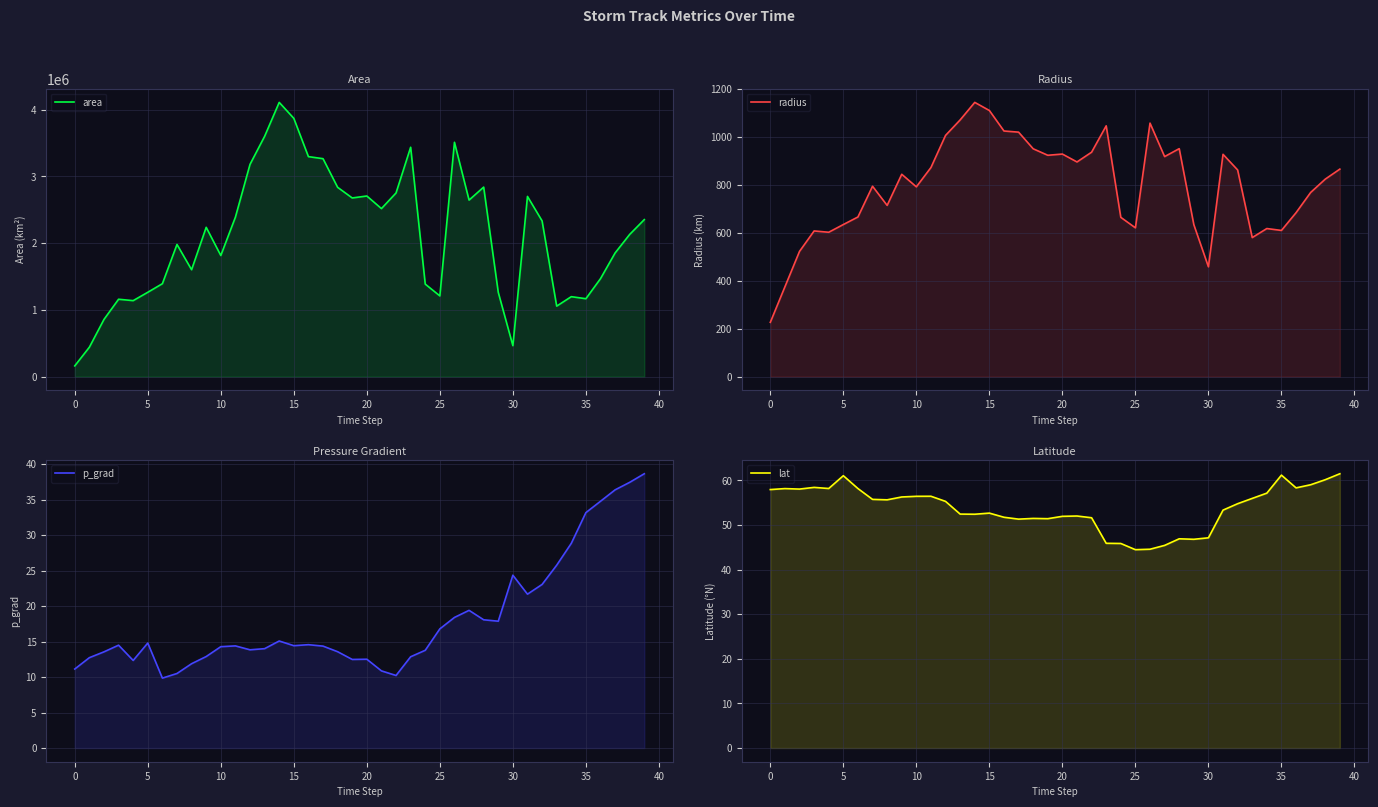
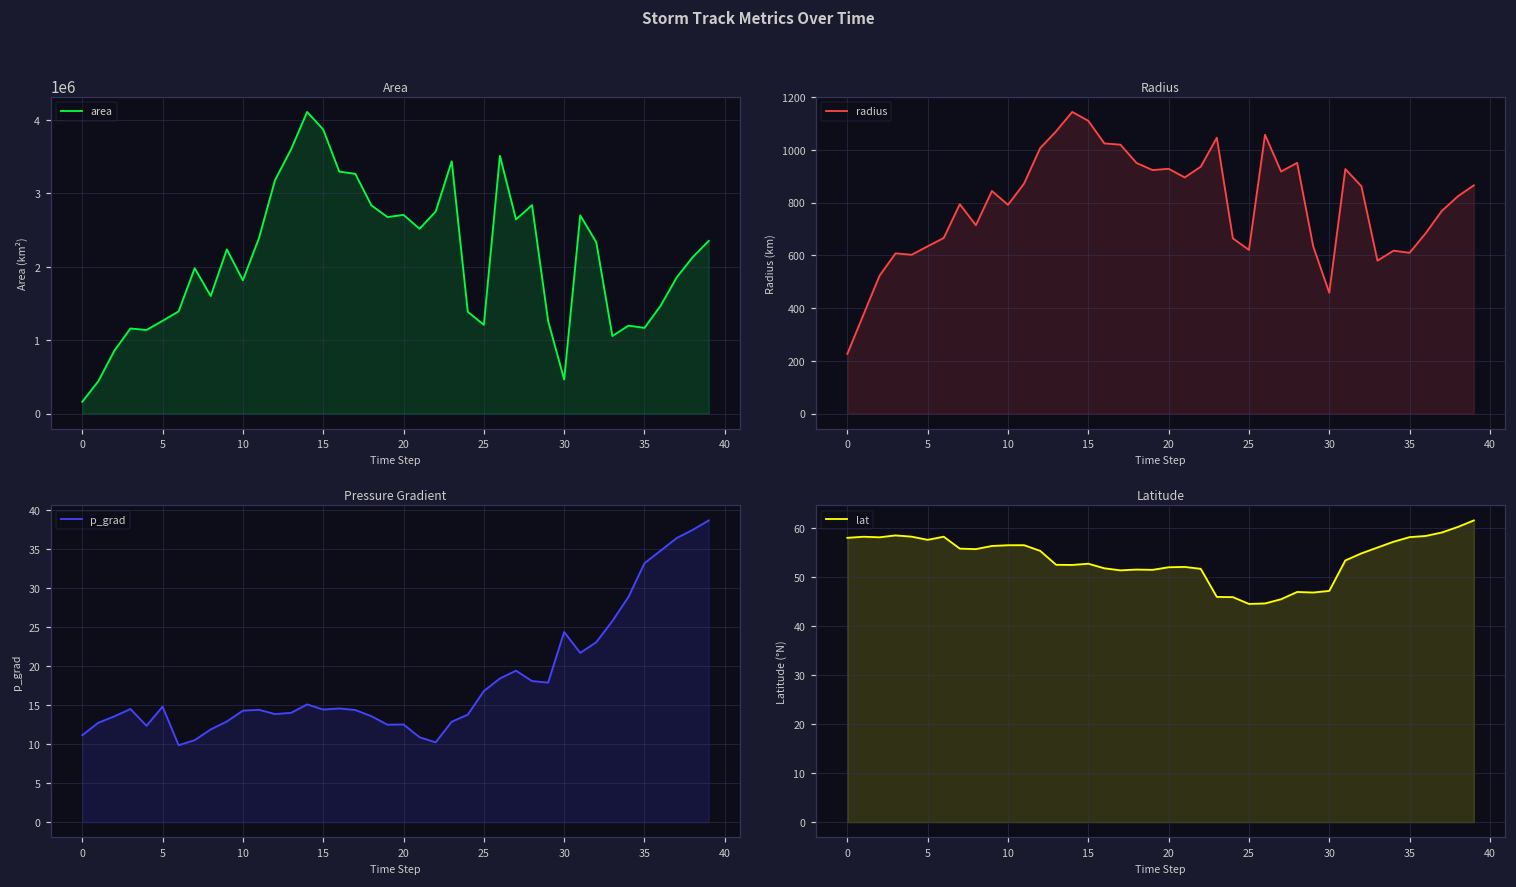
Latitude, 5: 61 -> 58
Latitude, 35: 61 -> 58
